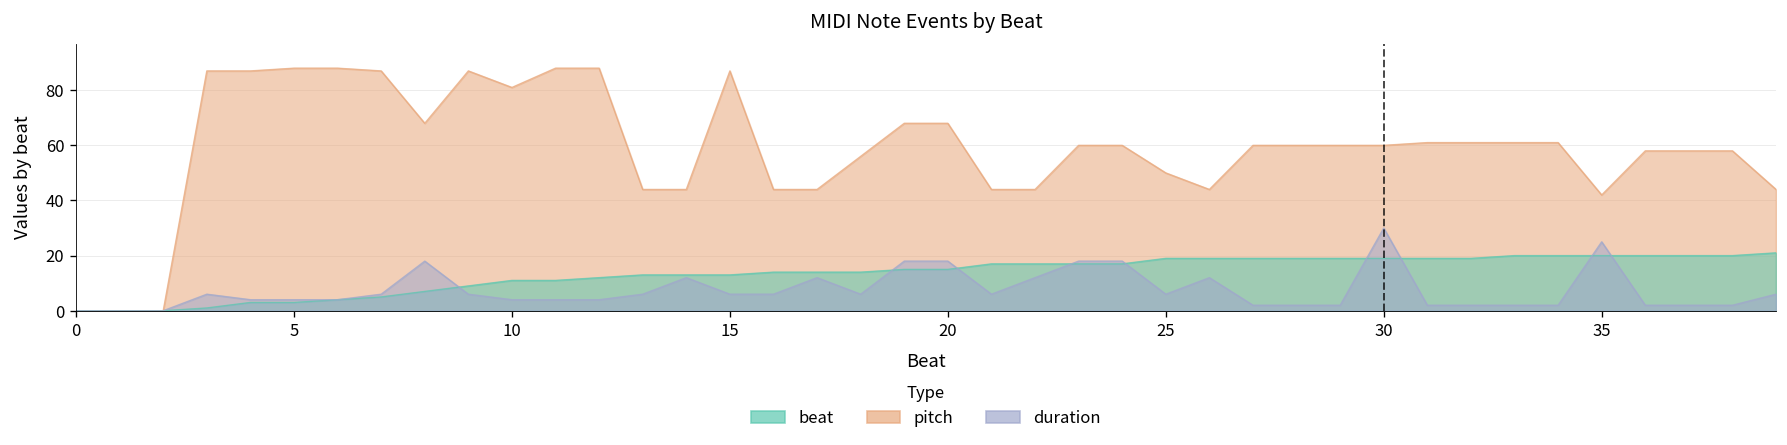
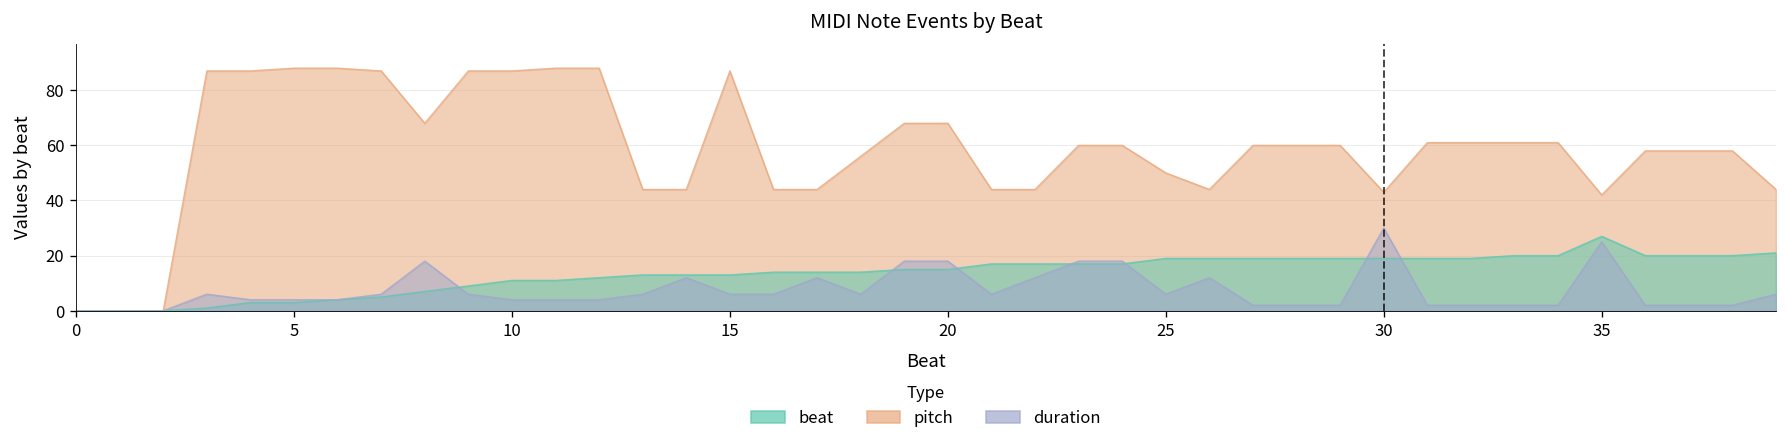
pitch, 10: 81 -> 87
pitch, 30: 60 -> 43
beat, 35: 20 -> 27
